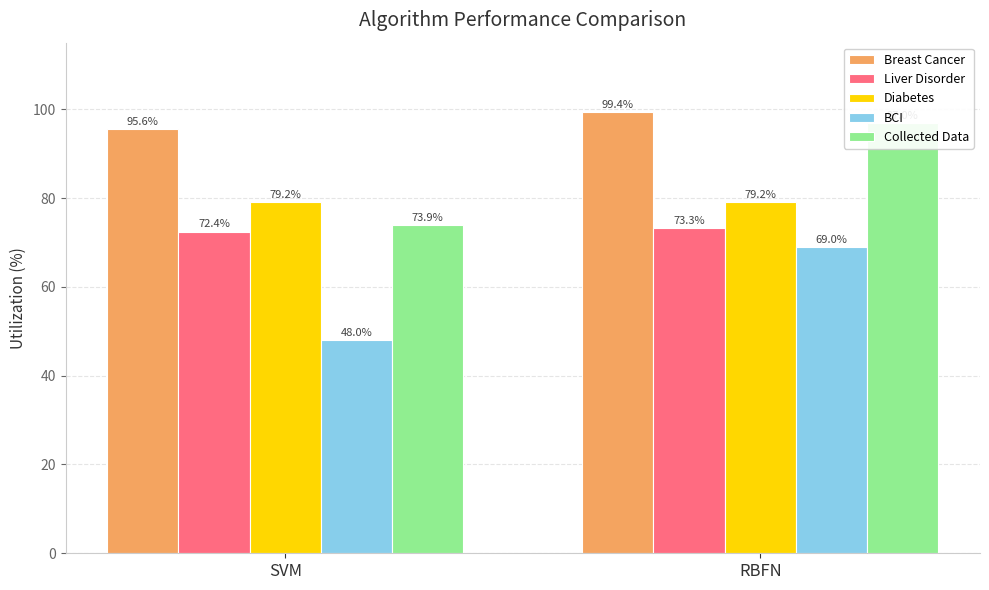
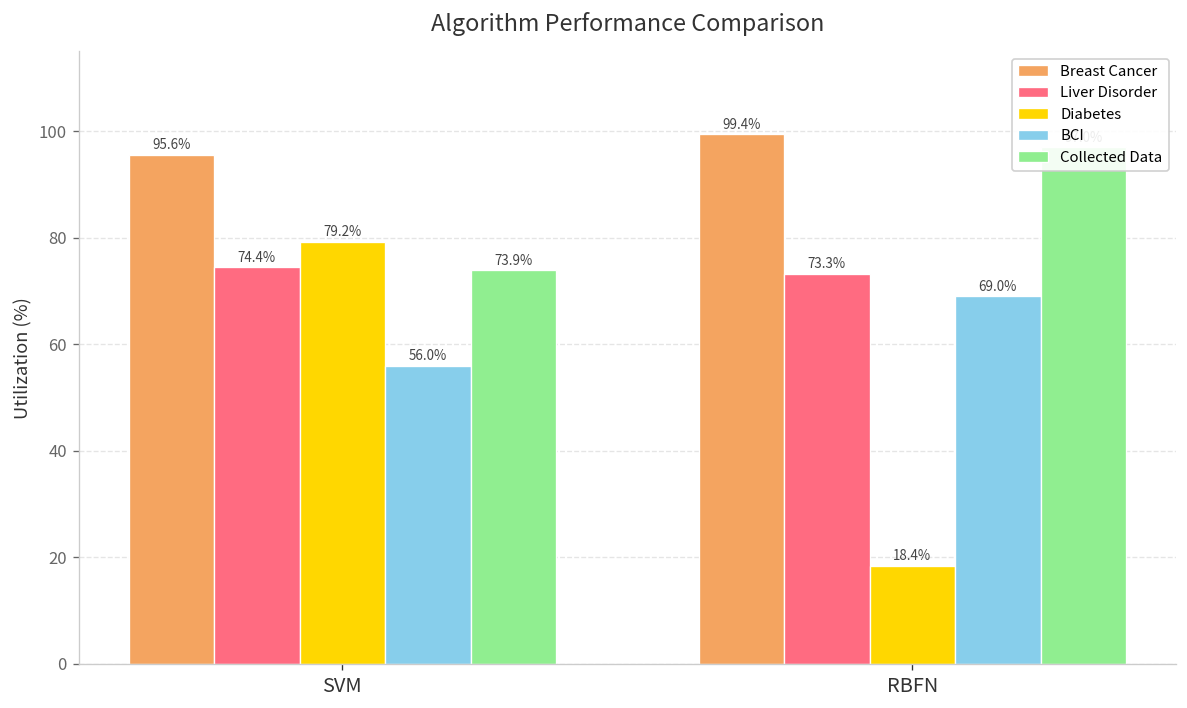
Liver Disorder, SVM: 72.4% -> 74.4%
BCI, SVM: 48.0% -> 56.0%
Diabetes, RBFN: 79.2% -> 18.4%
